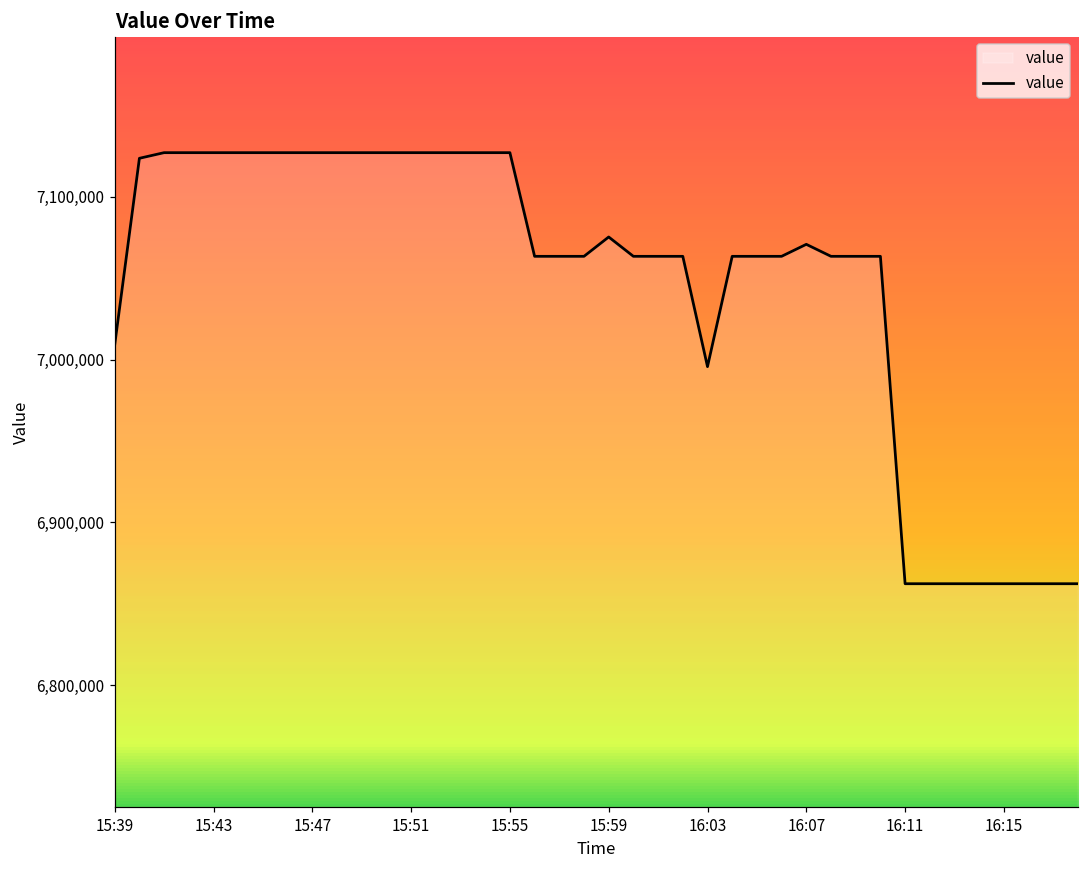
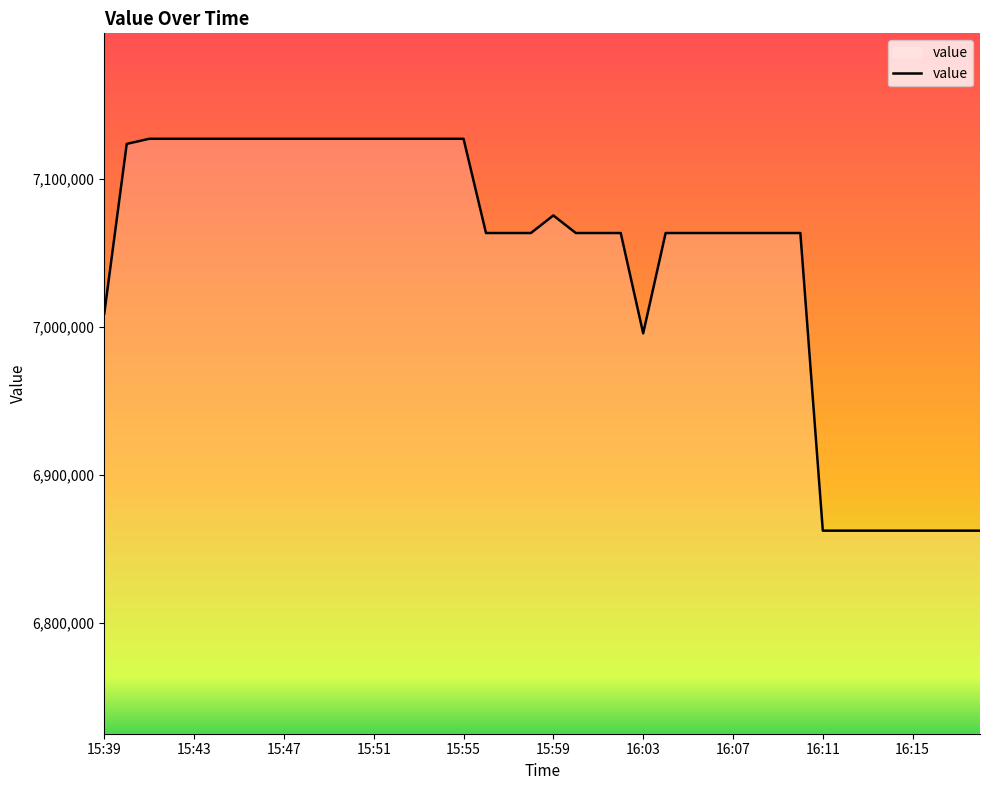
16:07: 7,071,000 -> 7,063,000
